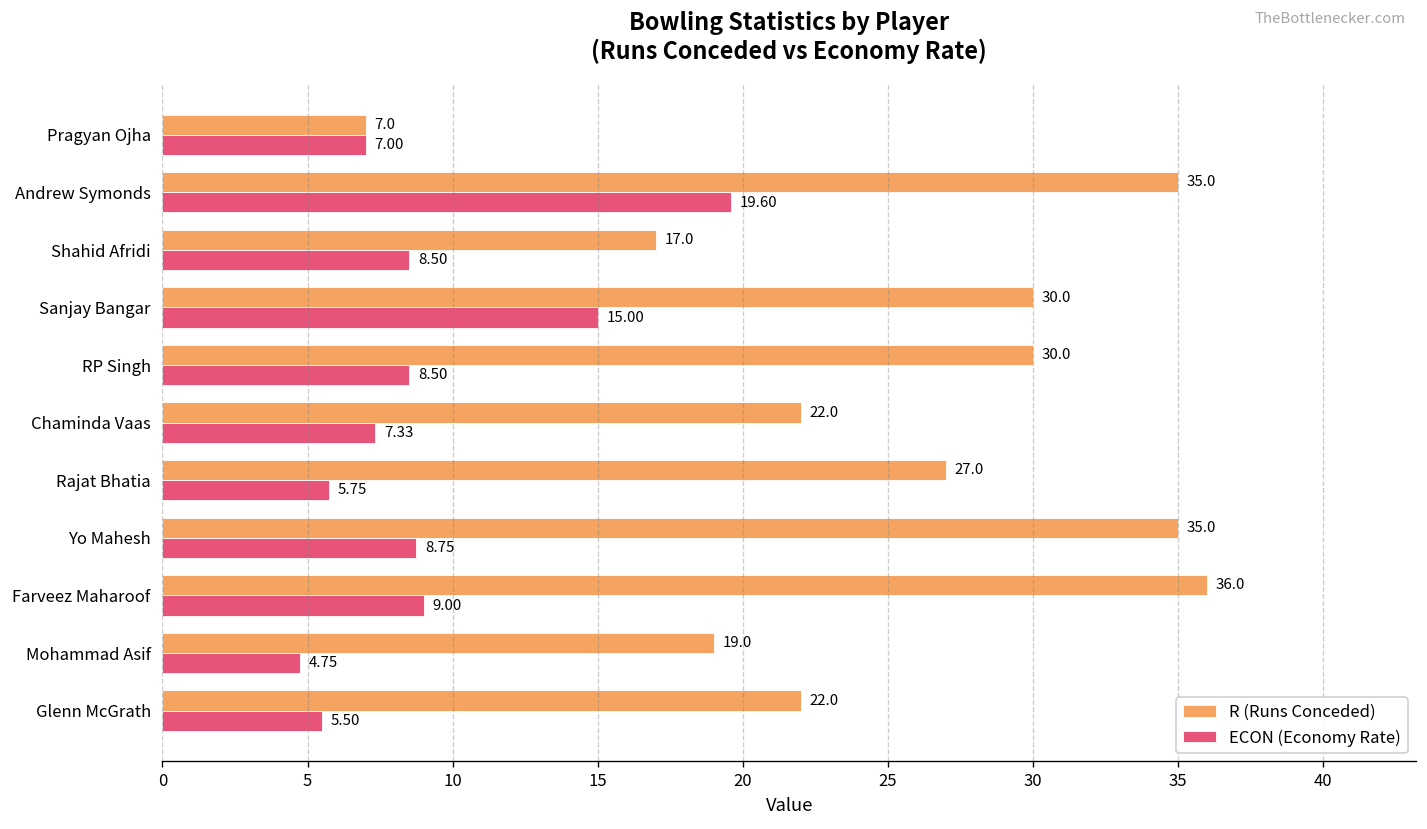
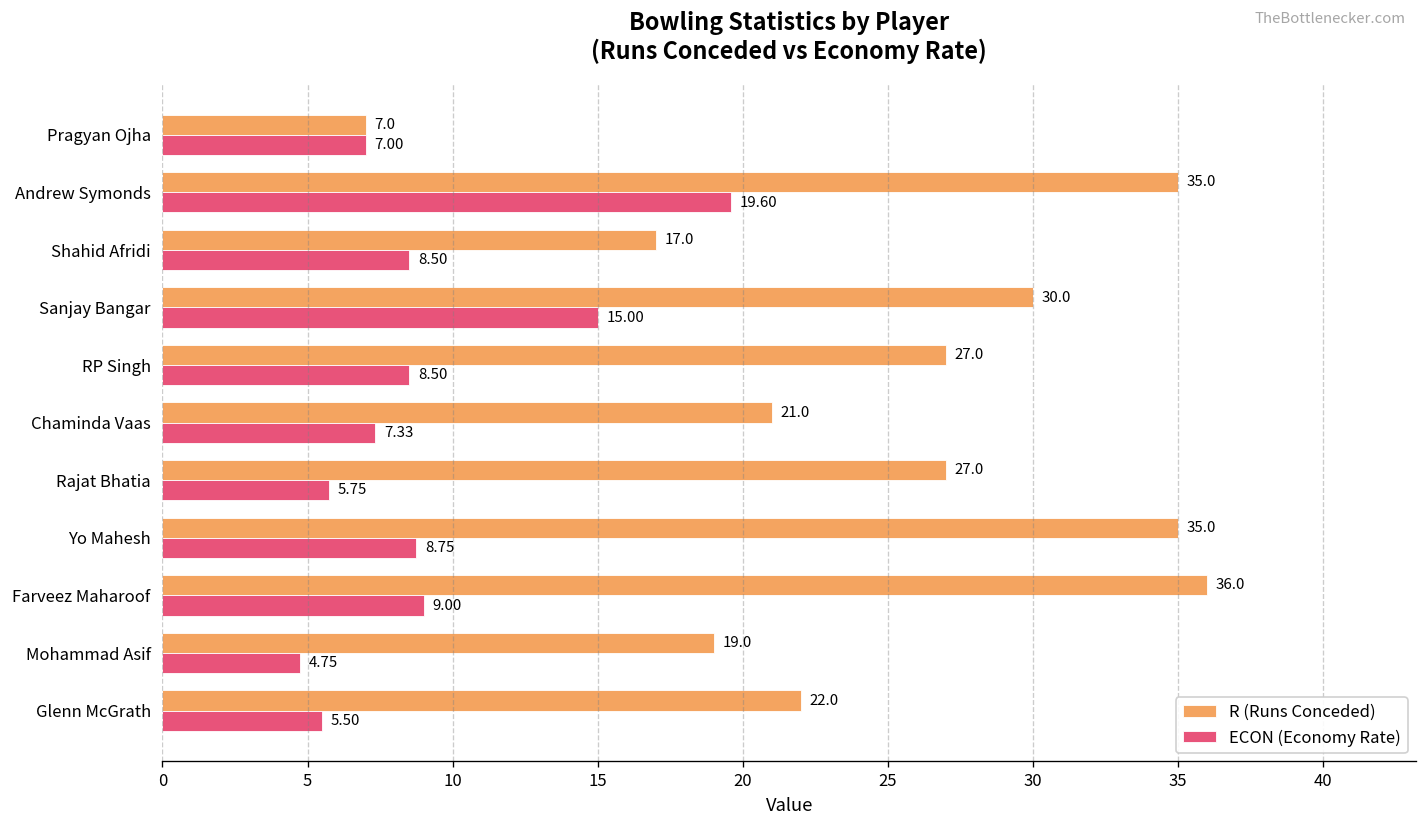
R (Runs Conceded), RP Singh: 30.0 -> 27.0
R (Runs Conceded), Chaminda Vaas: 22.0 -> 21.0
